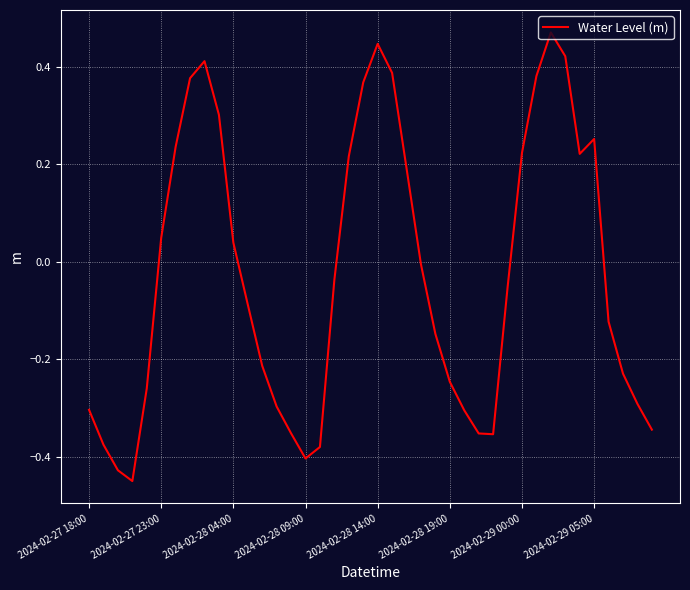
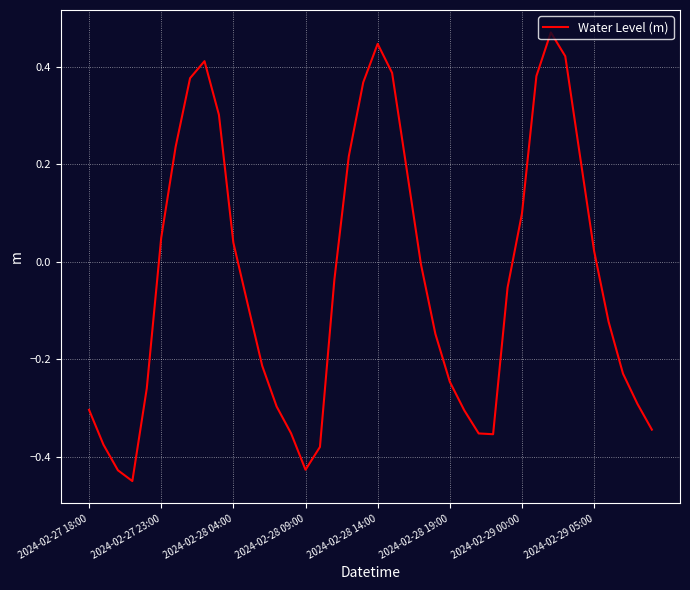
2024-02-28 09:00: -0.40 -> -0.43
2024-02-29 00:00: 0.22 -> 0.10
2024-02-29 05:00: 0.25 -> 0.02
